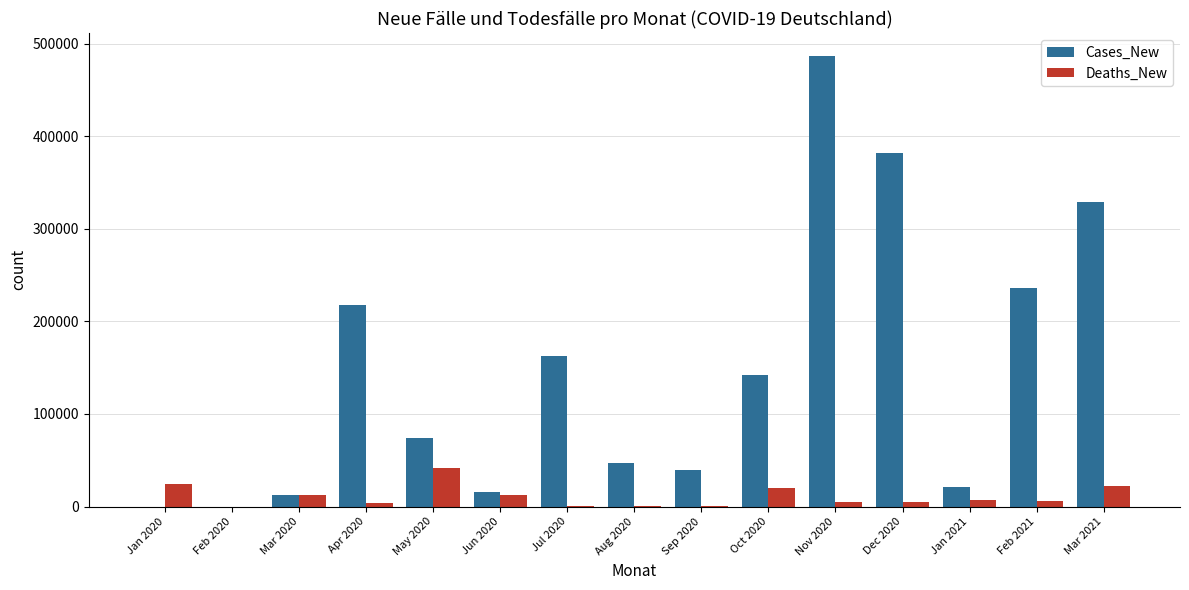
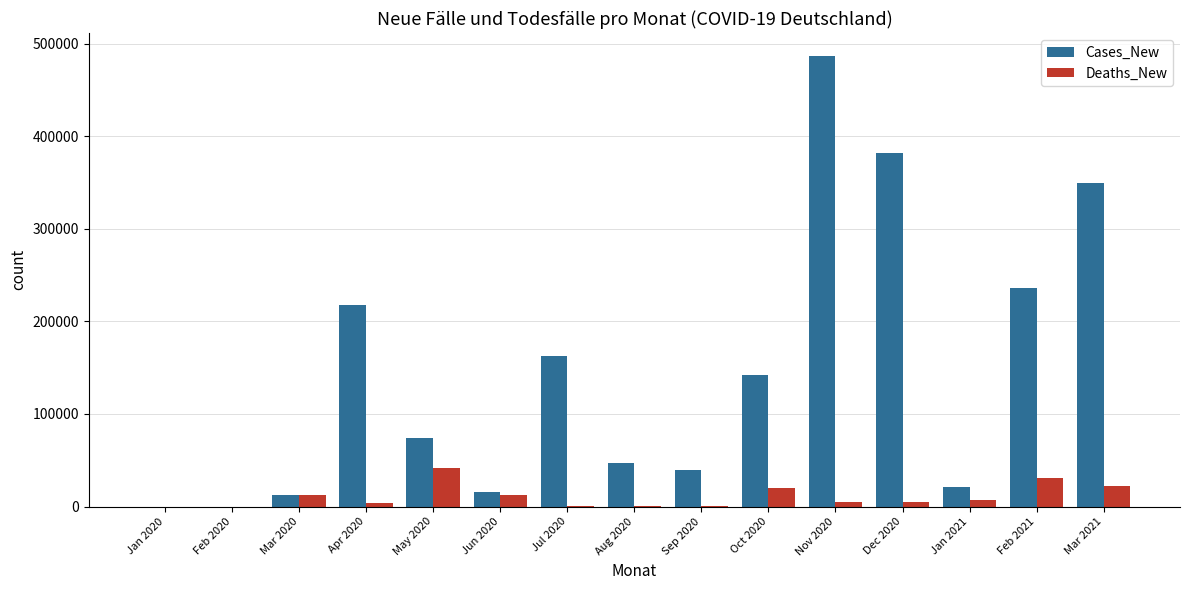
Deaths_New, Jan 2020: 20000 -> 0
Deaths_New, Feb 2021: 10000 -> 30000
Cases_New, Mar 2021: 330000 -> 350000
